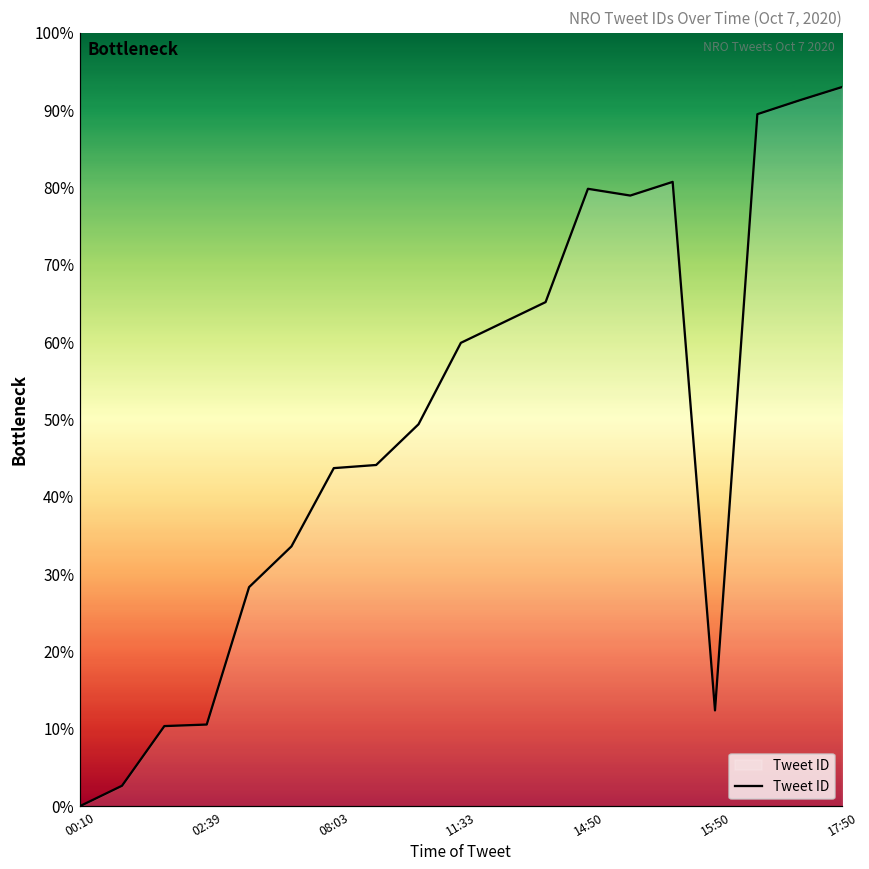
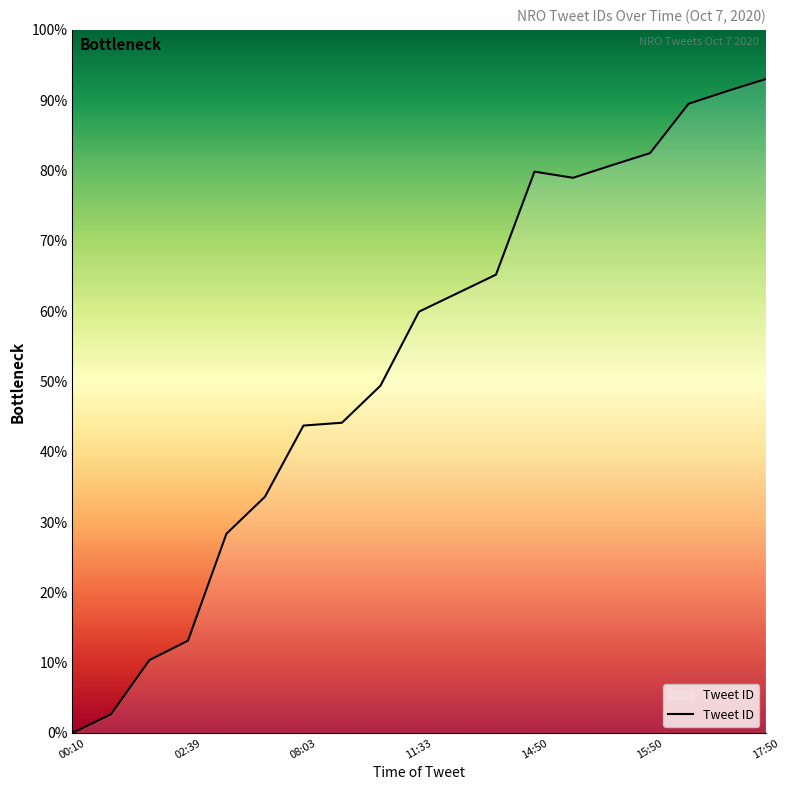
02:39: 11% -> 13%
15:50: 12% -> 82%
